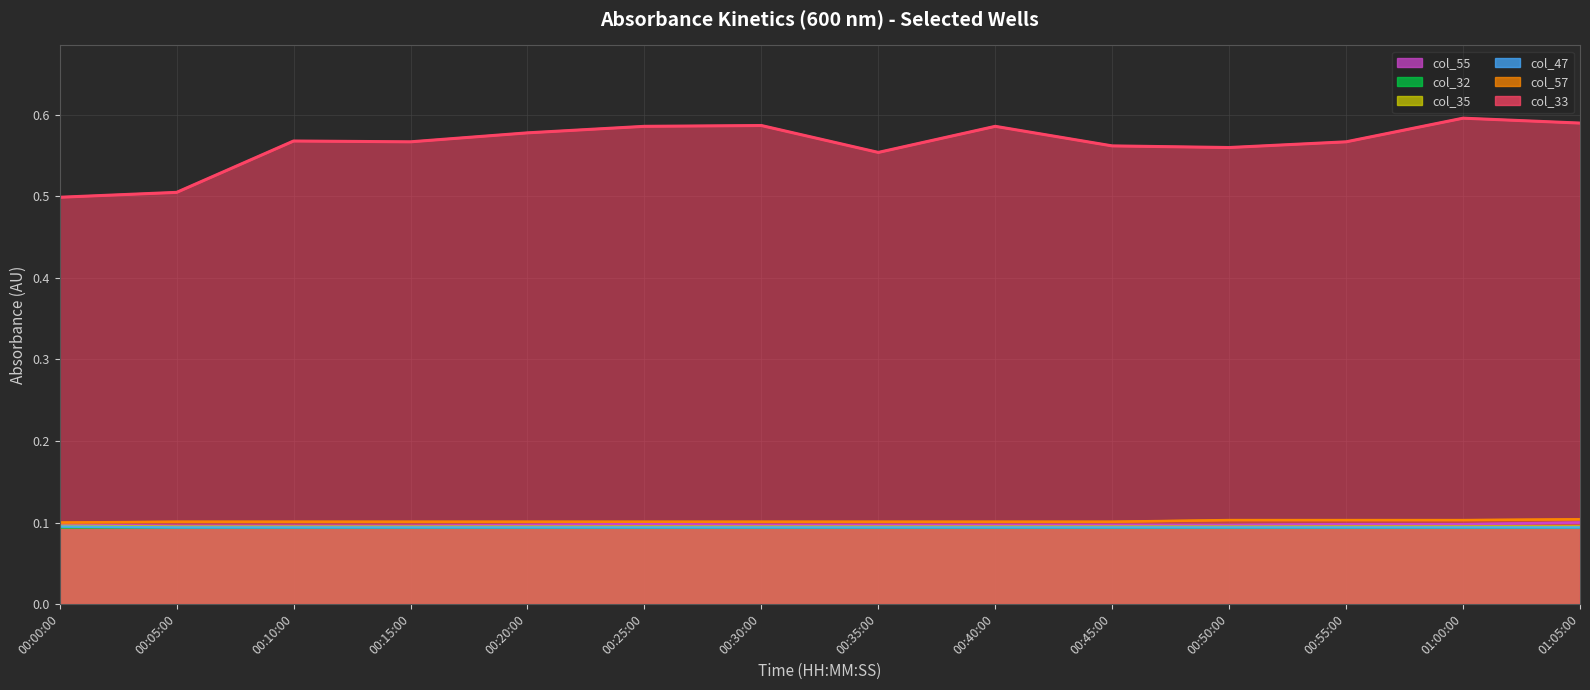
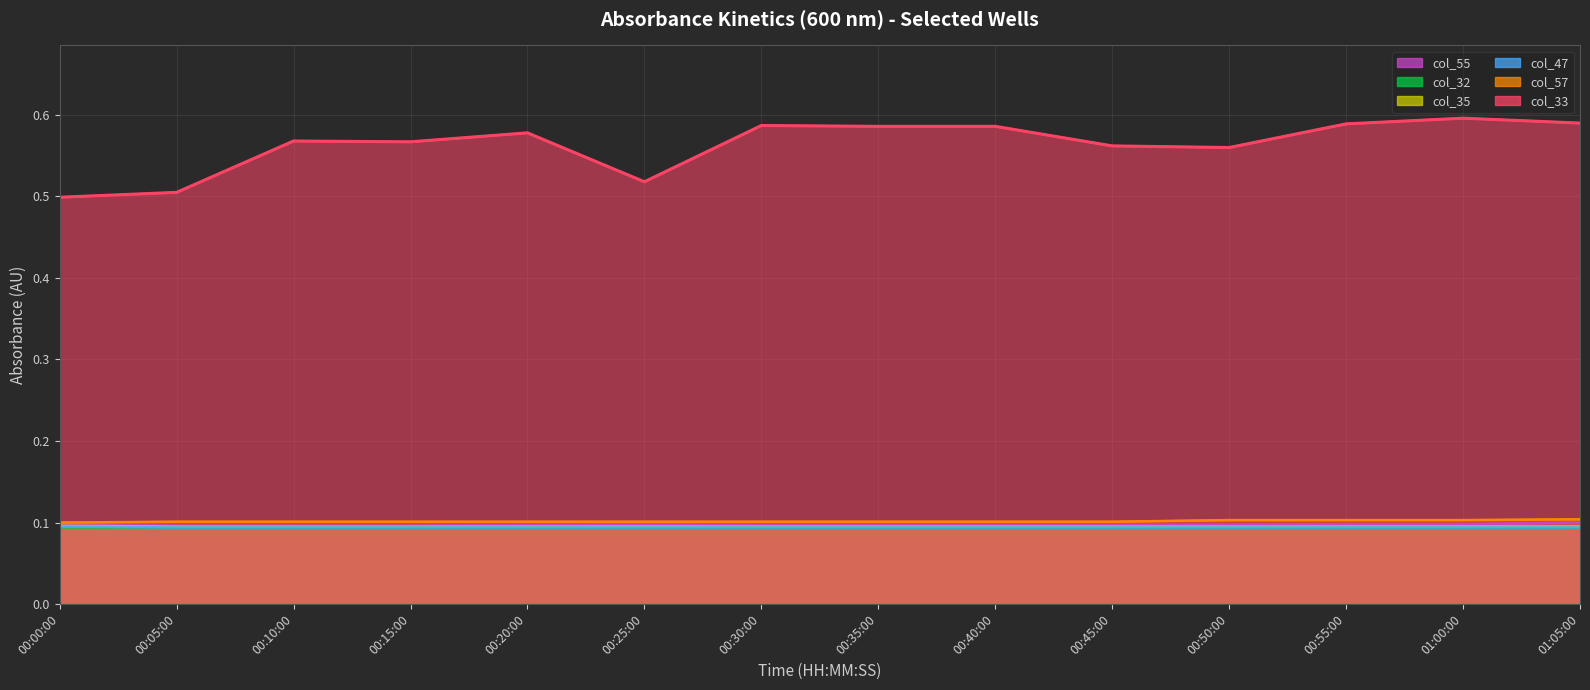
col_33, 00:25:00: 0.59 -> 0.52
col_33, 00:35:00: 0.55 -> 0.59
col_33, 00:55:00: 0.57 -> 0.59
